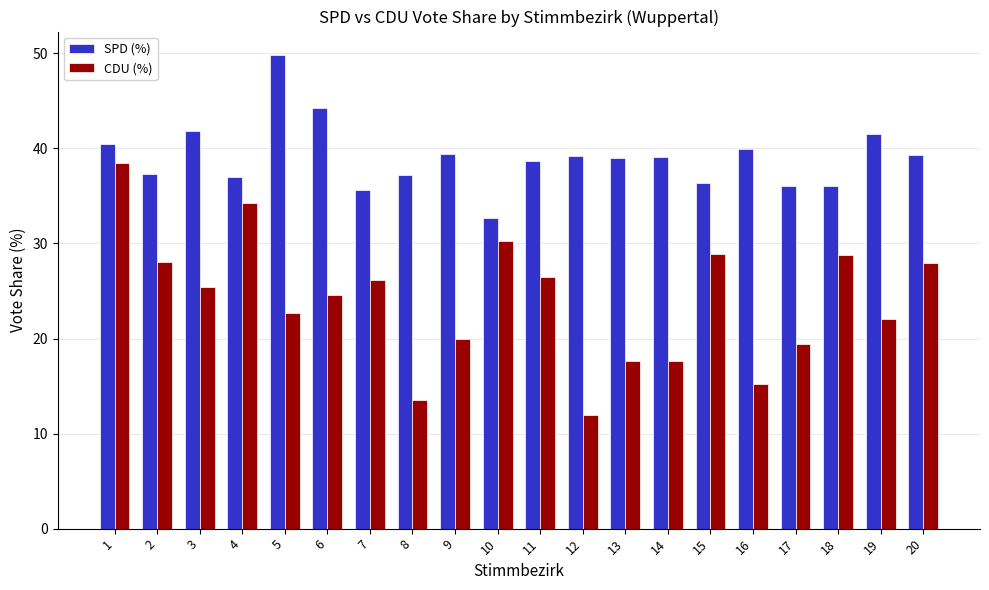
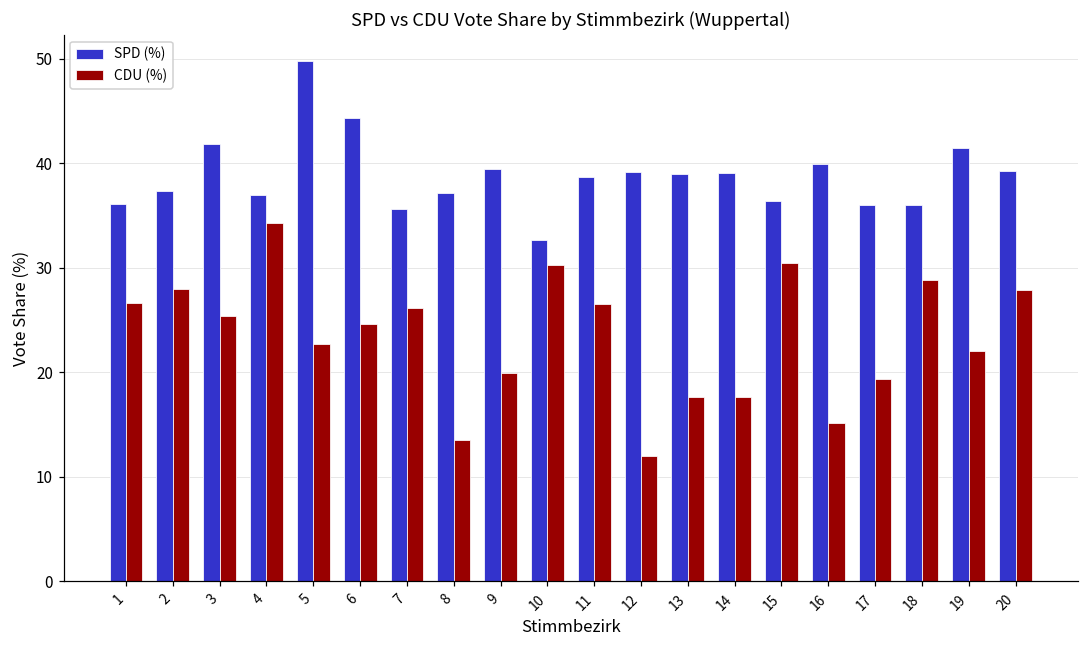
SPD (%), 1: 41 -> 36
CDU (%), 1: 39 -> 27
CDU (%), 15: 29 -> 31
